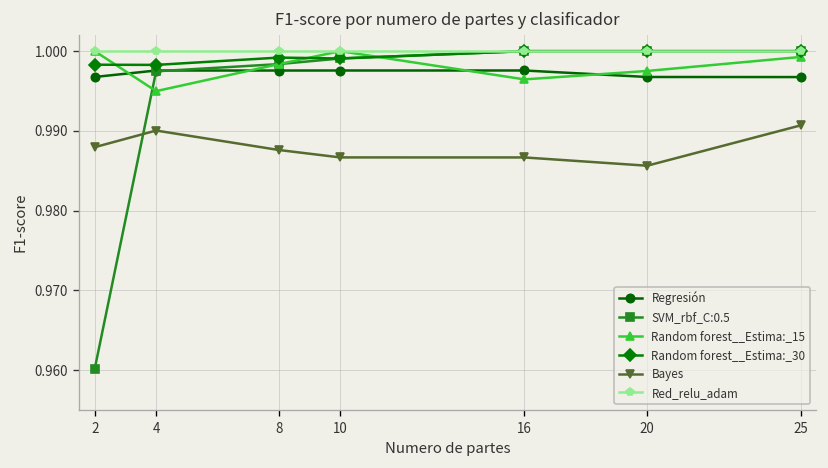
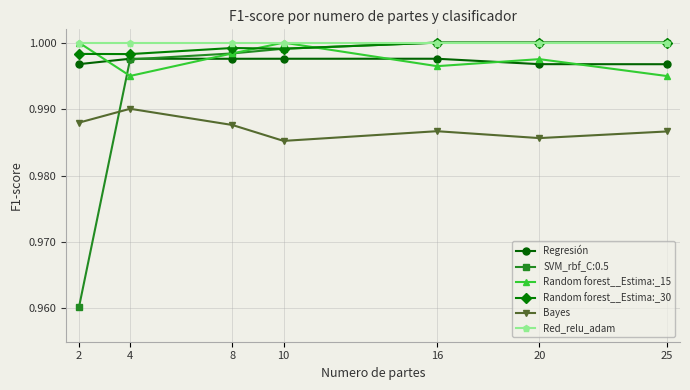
Bayes, 10: 0.987 -> 0.985
Random forest__Estima:_15, 25: 0.999 -> 0.995
Bayes, 25: 0.991 -> 0.987
